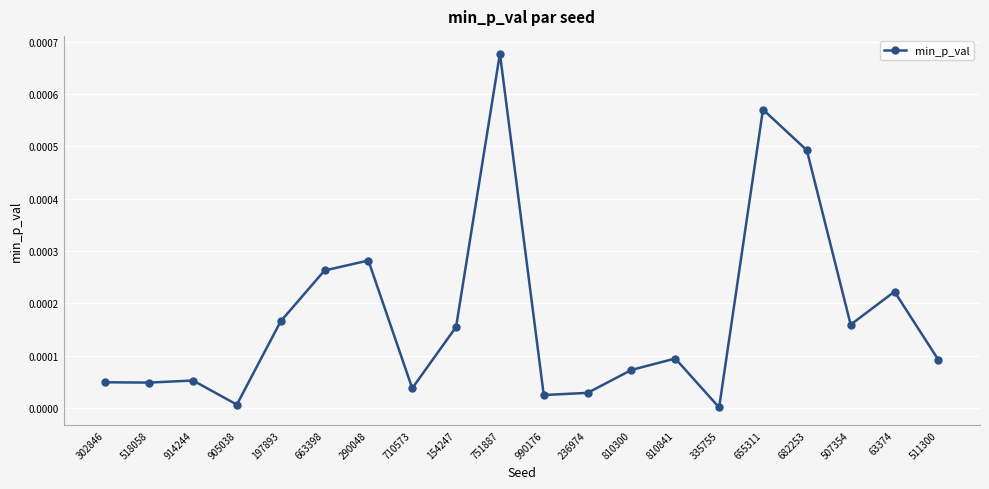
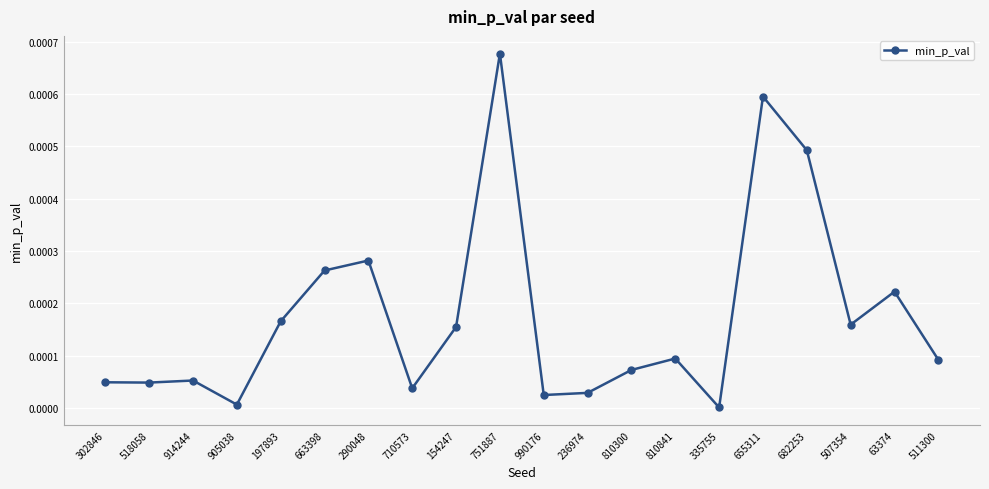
655311: 0.00057 -> 0.00060
